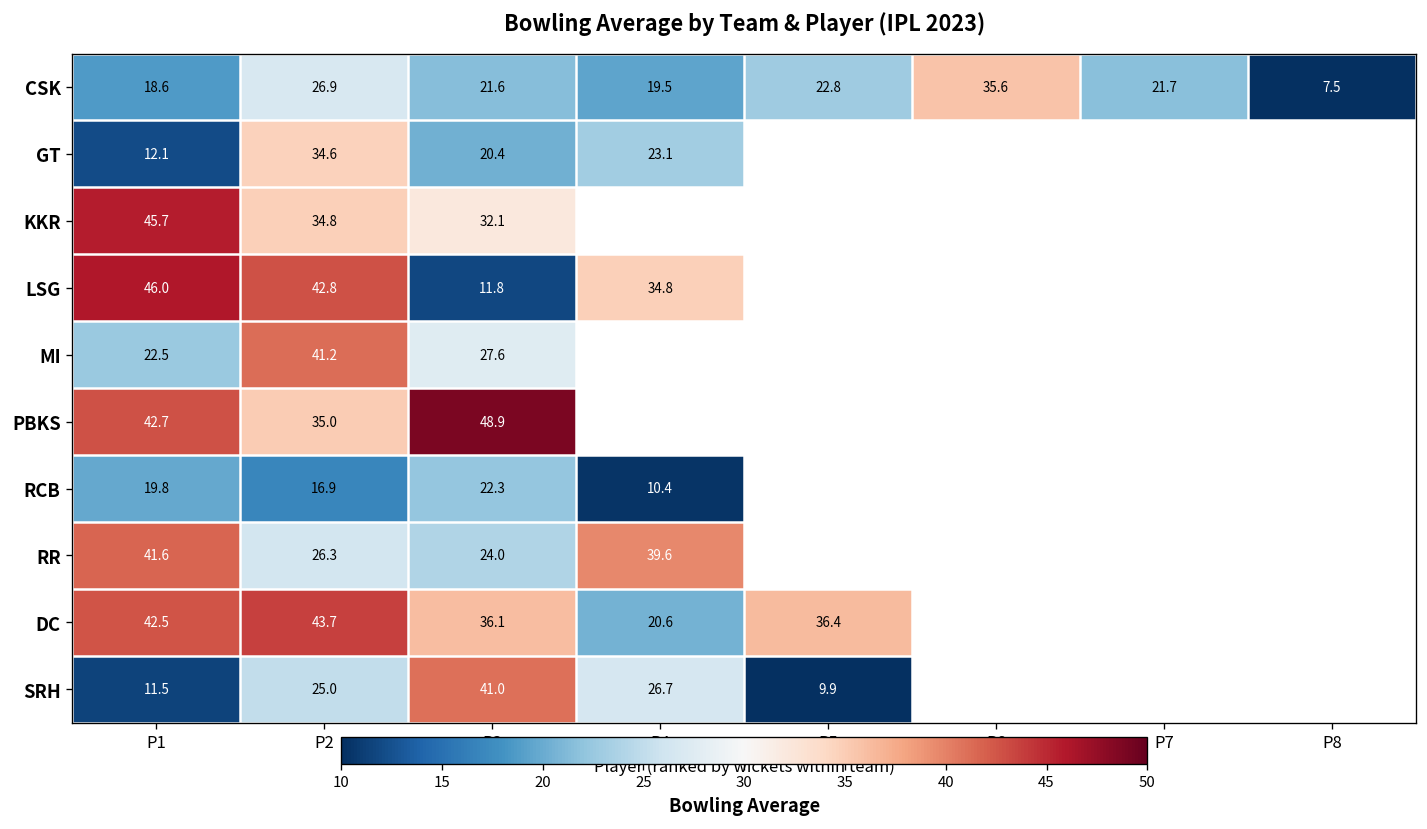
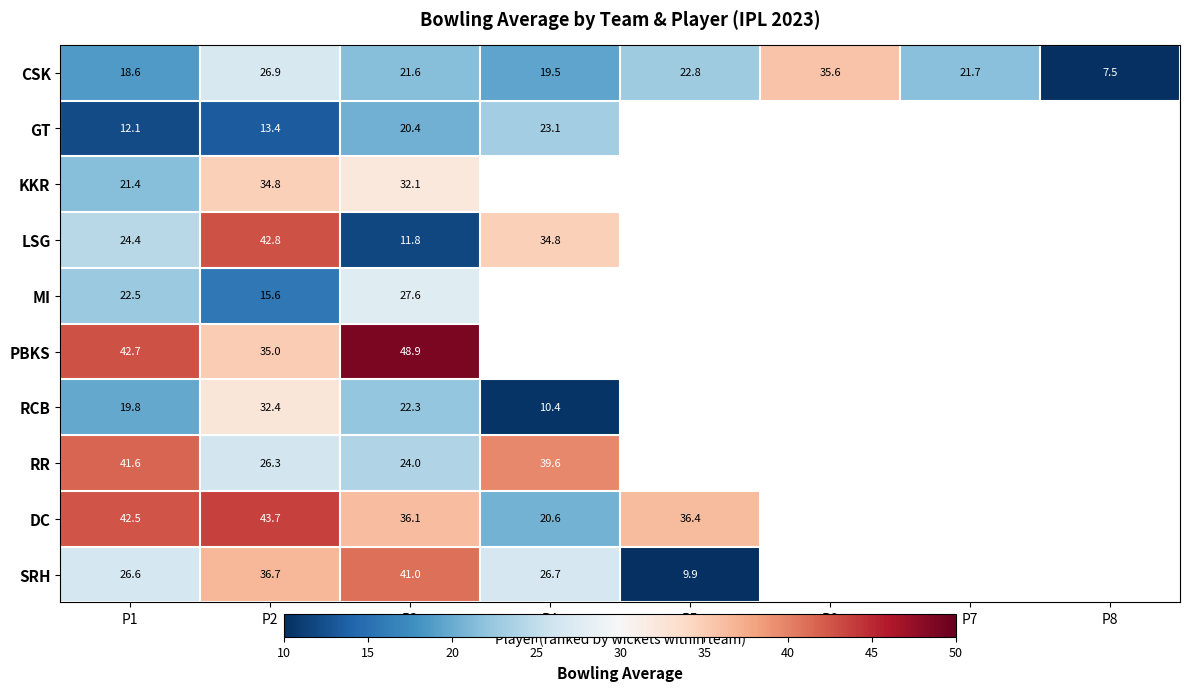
GT, P2: 34.6 -> 13.4
KKR, P1: 45.7 -> 21.4
LSG, P1: 46.0 -> 24.4
MI, P2: 41.2 -> 15.6
RCB, P2: 16.9 -> 32.4
SRH, P1: 11.5 -> 26.6
SRH, P2: 25.0 -> 36.7
